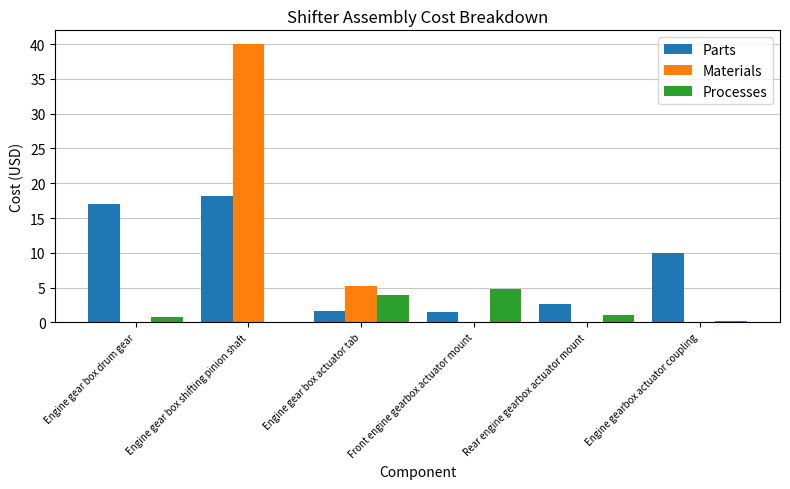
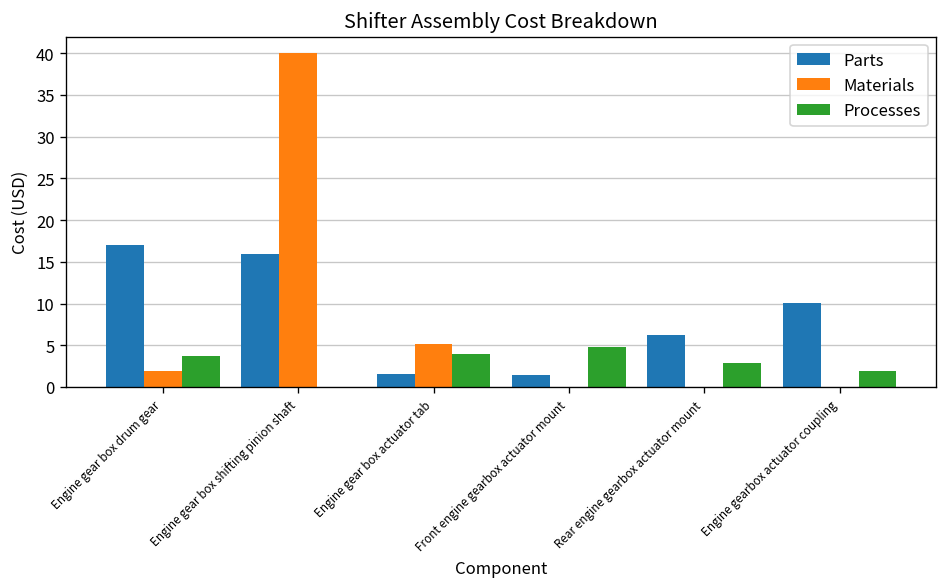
Materials, Engine gear box drum gear: 0 -> 2
Processes, Engine gear box drum gear: 1 -> 4
Parts, Engine gear box shifting pinion shaft: 18 -> 16
Parts, Rear engine gearbox actuator mount: 3 -> 6
Processes, Rear engine gearbox actuator mount: 1 -> 3
Processes, Engine gearbox actuator coupling: 0 -> 2
